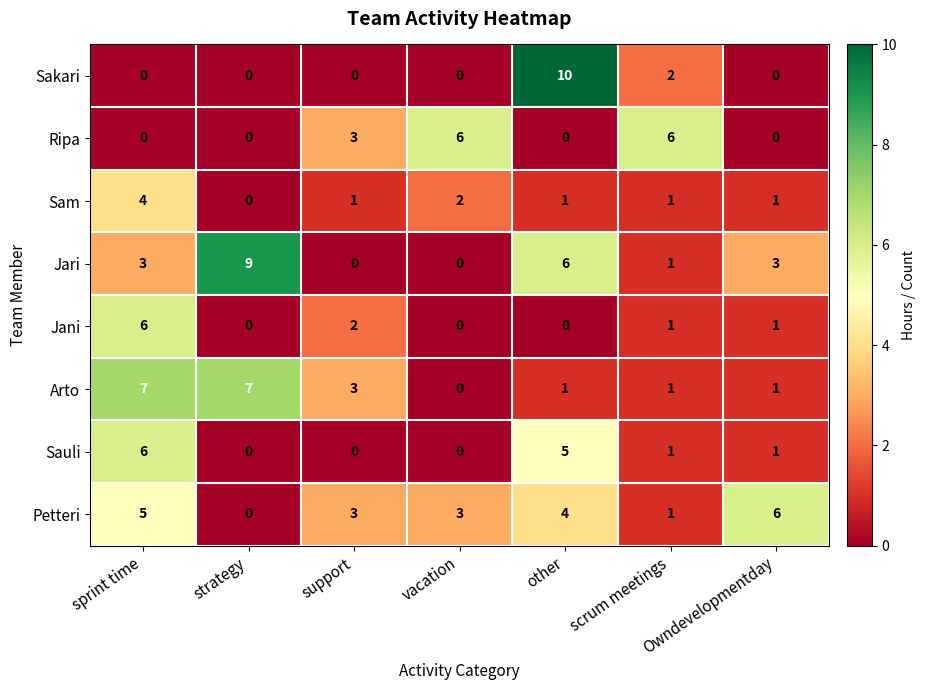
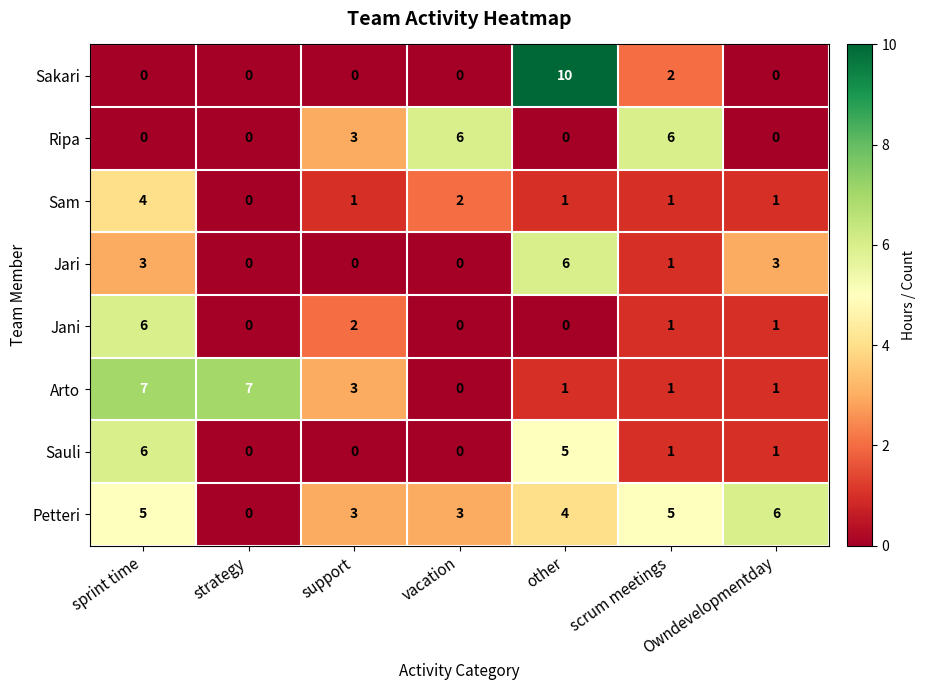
Jari, strategy: 9 -> 0
Petteri, scrum meetings: 1 -> 5
